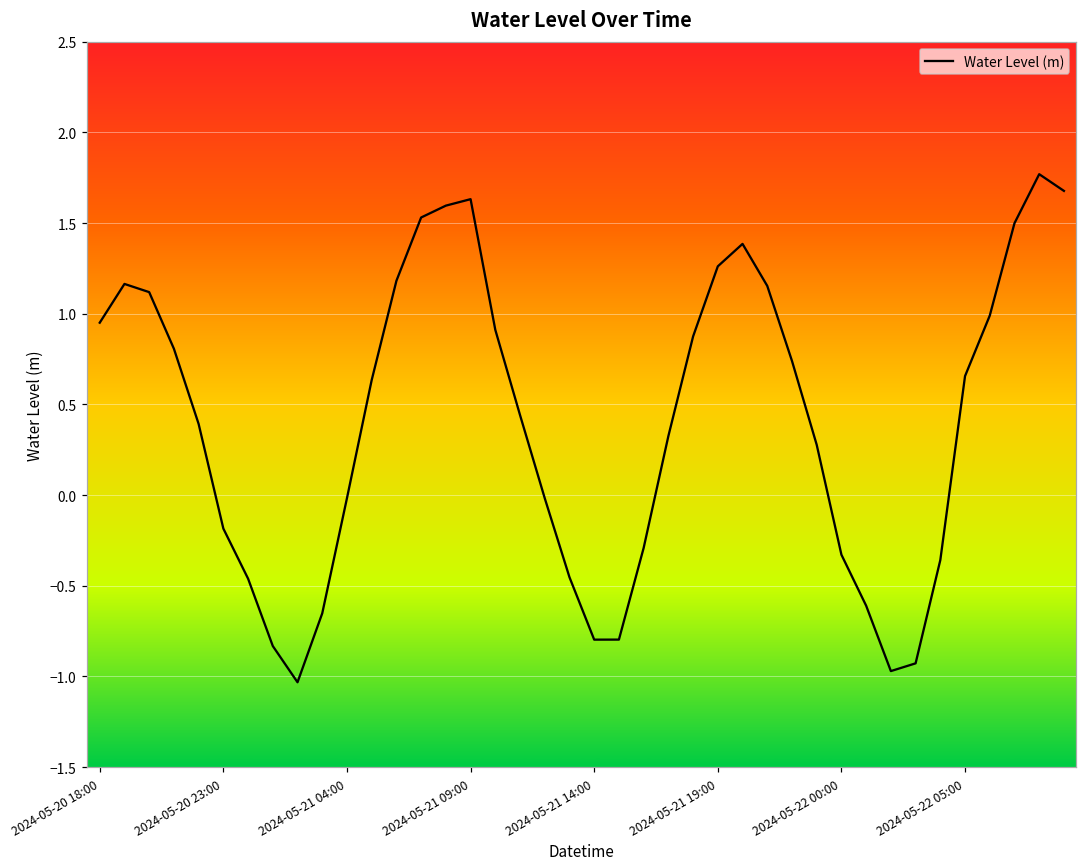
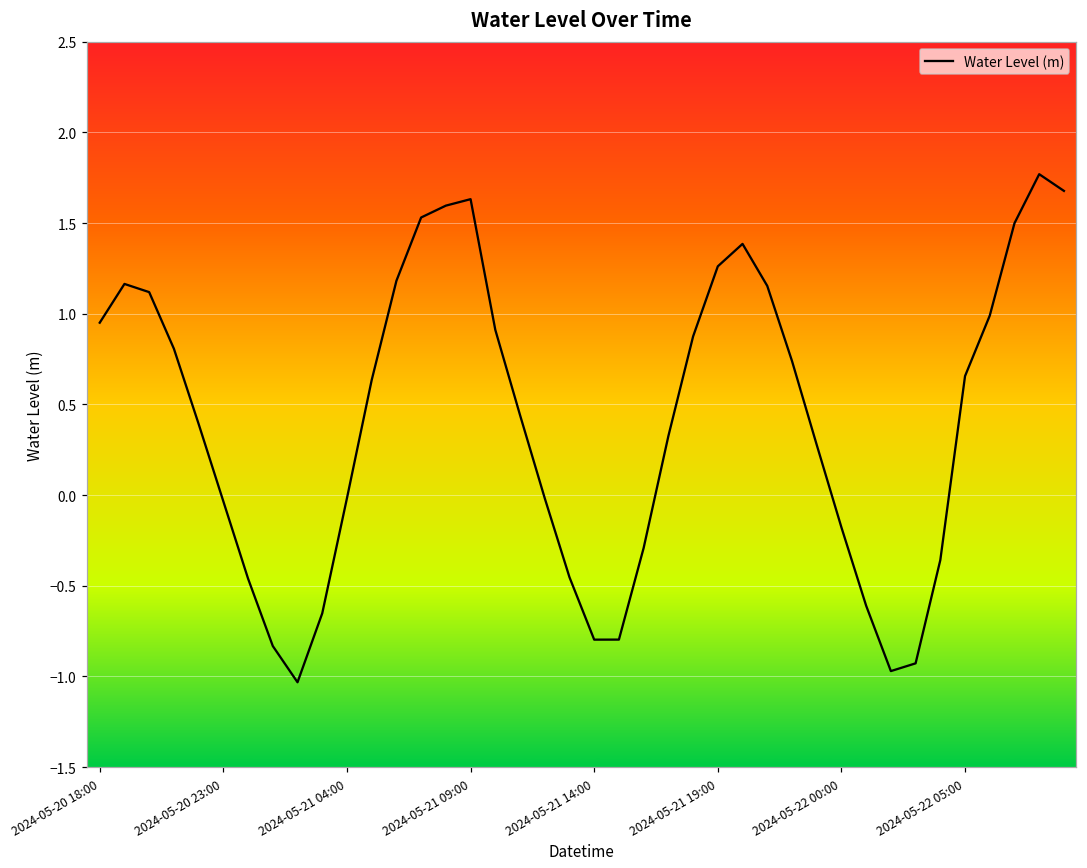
2024-05-20 23:00: -0.18 -> -0.03
2024-05-22 00:00: -0.33 -> -0.18
